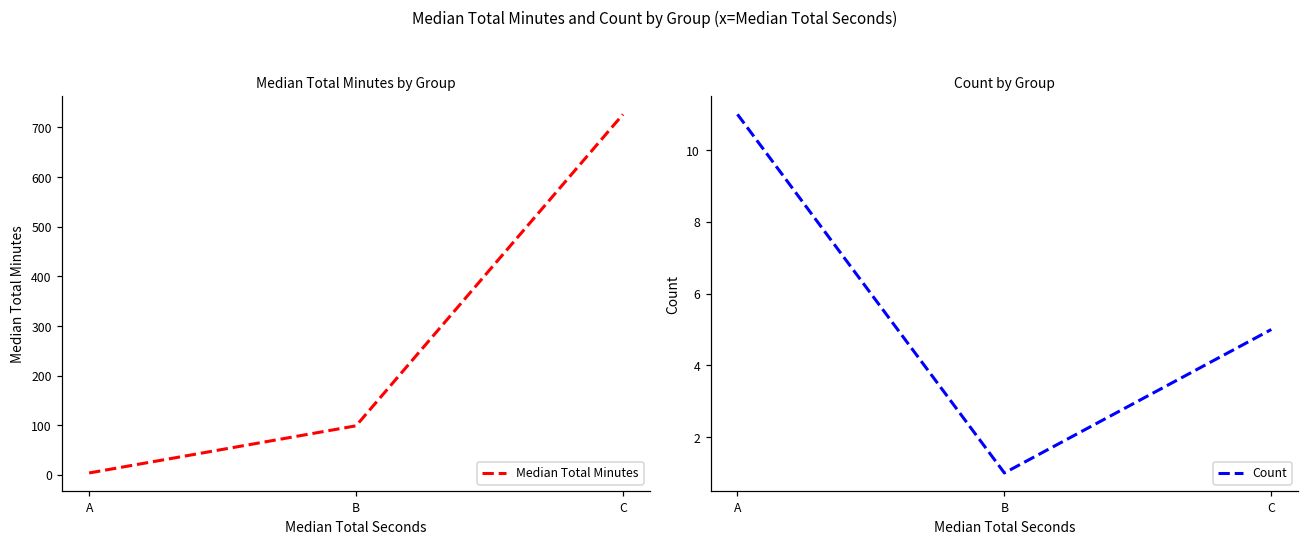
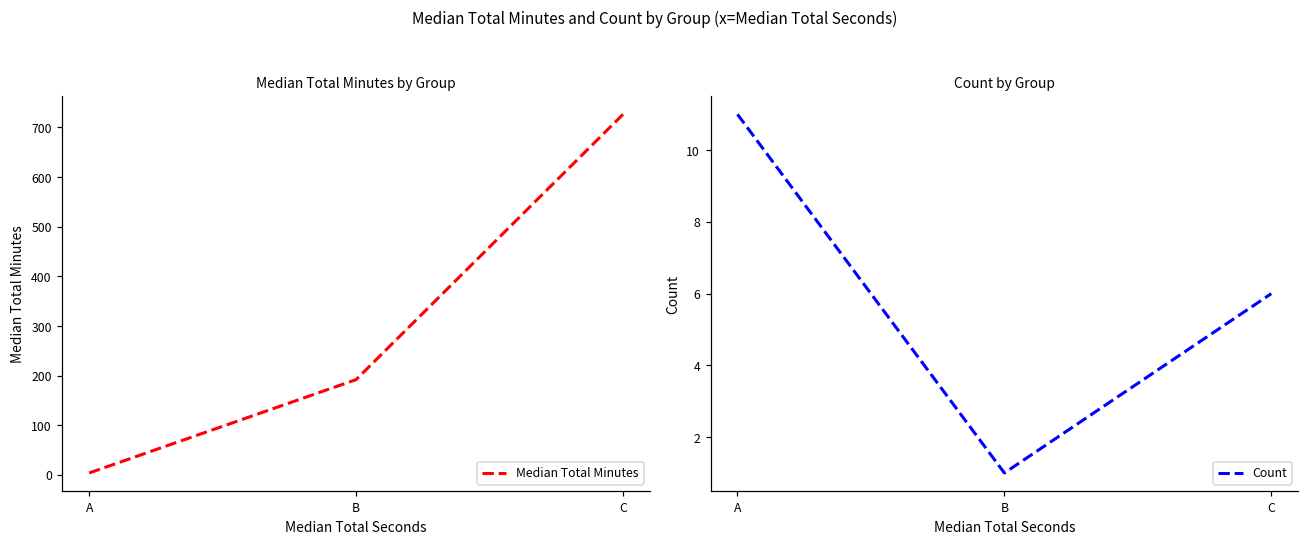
Median Total Minutes by Group, B: 100 -> 190
Count by Group, C: 5 -> 6
